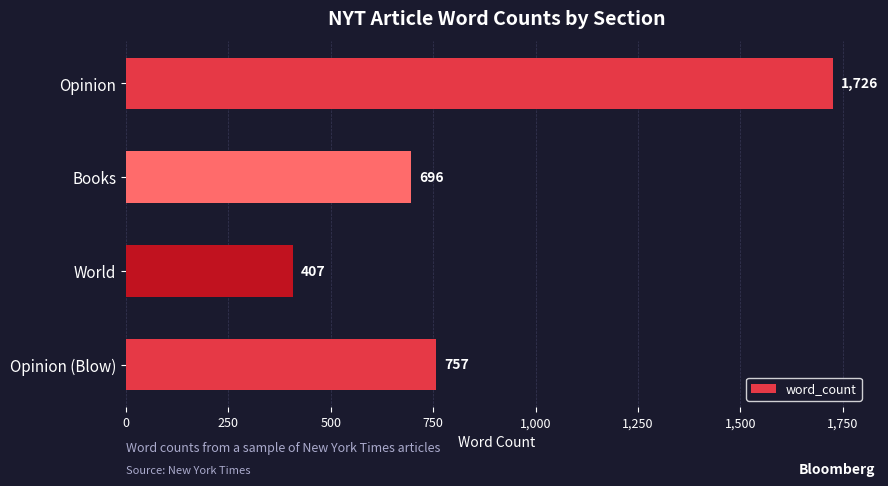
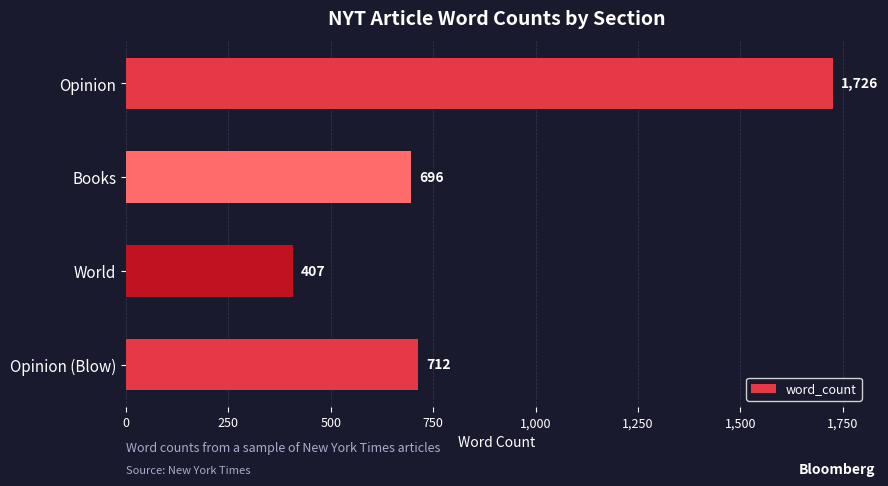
Opinion (Blow): 757 -> 712
